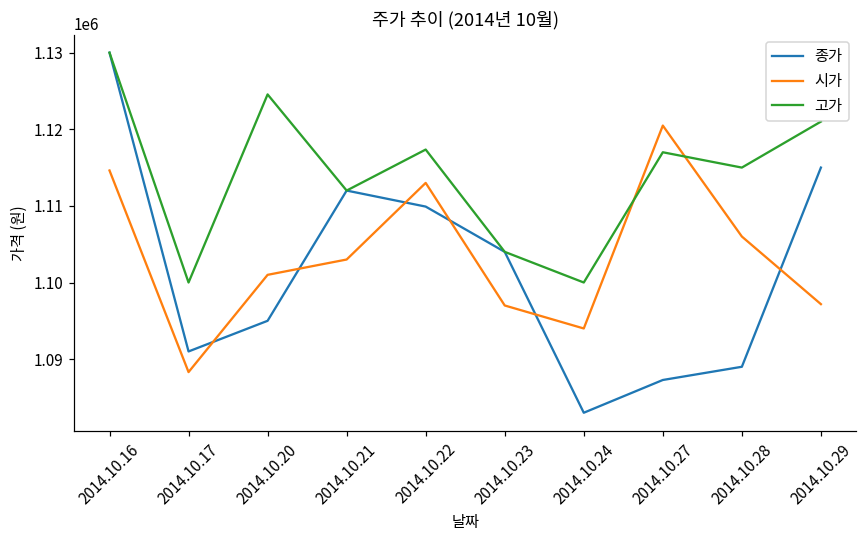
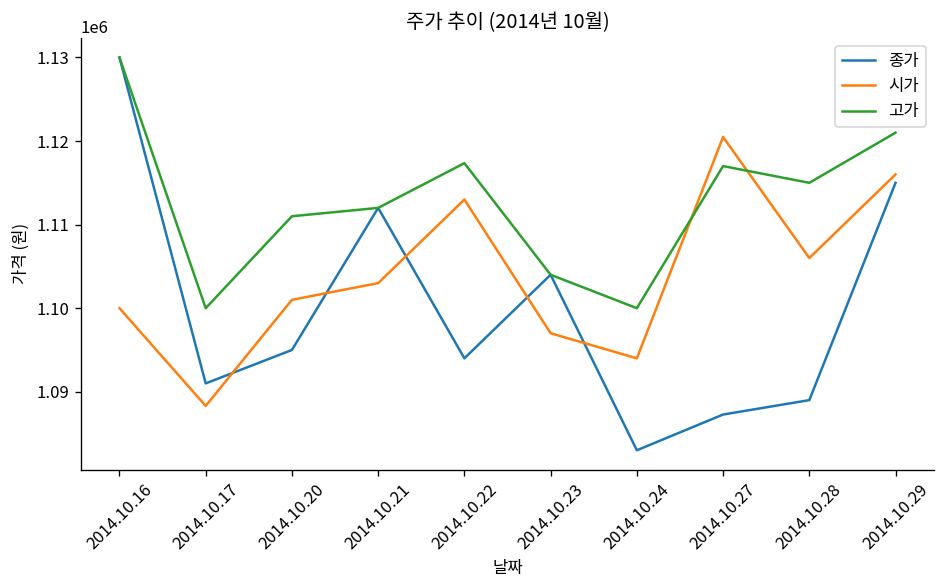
시가, 2014.10.16: 1115000 -> 1100000
고가, 2014.10.20: 1125000 -> 1111000
종가, 2014.10.22: 1110000 -> 1094000
시가, 2014.10.29: 1097000 -> 1116000
